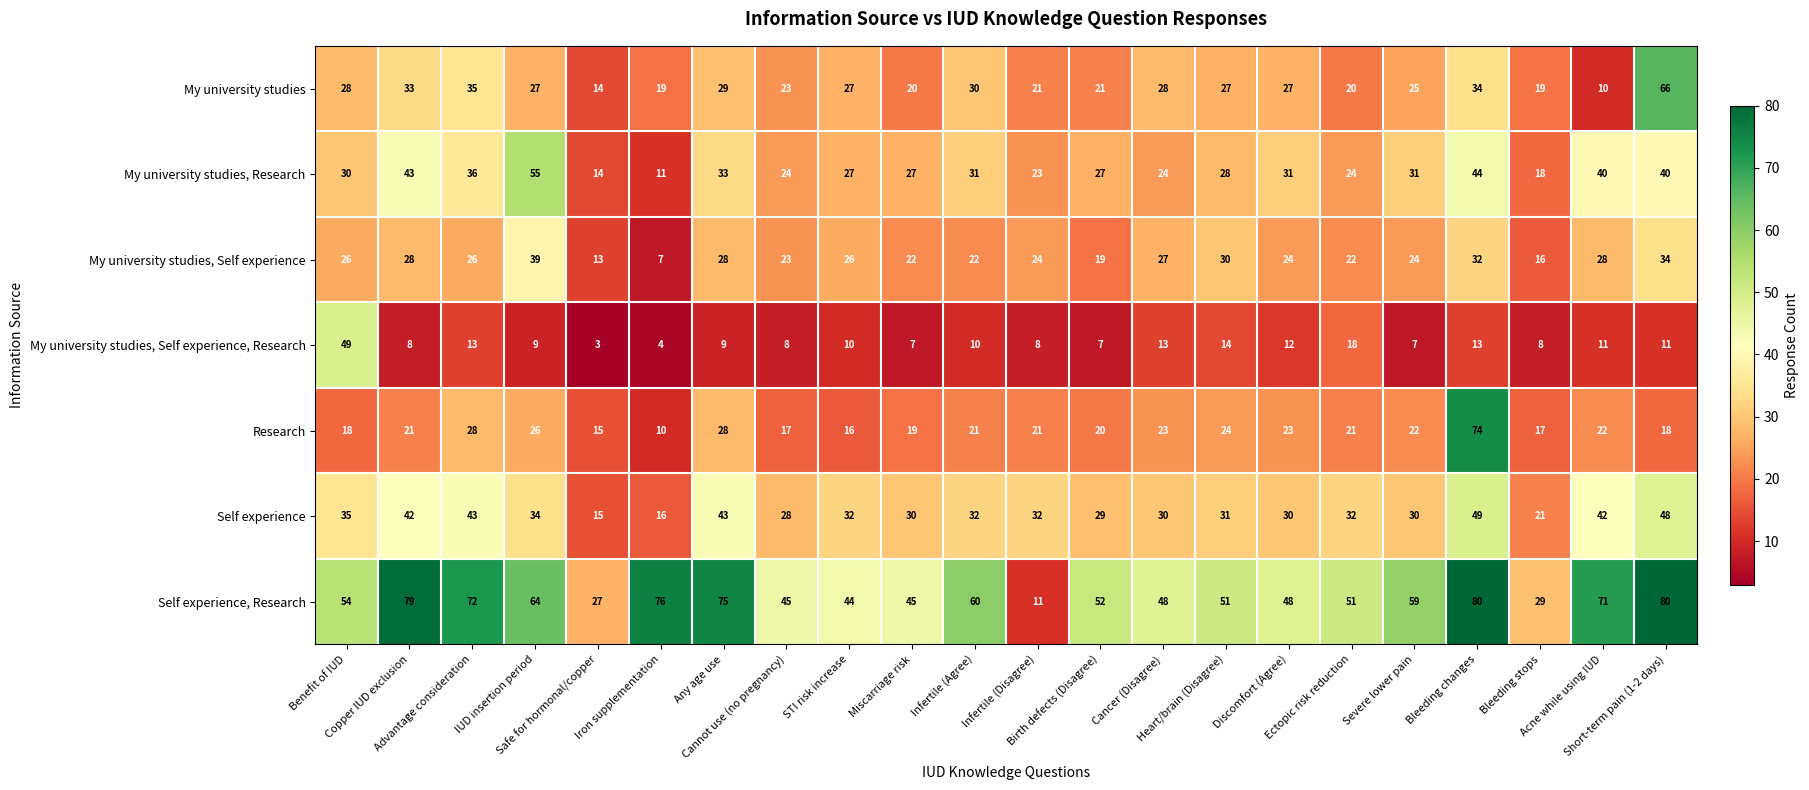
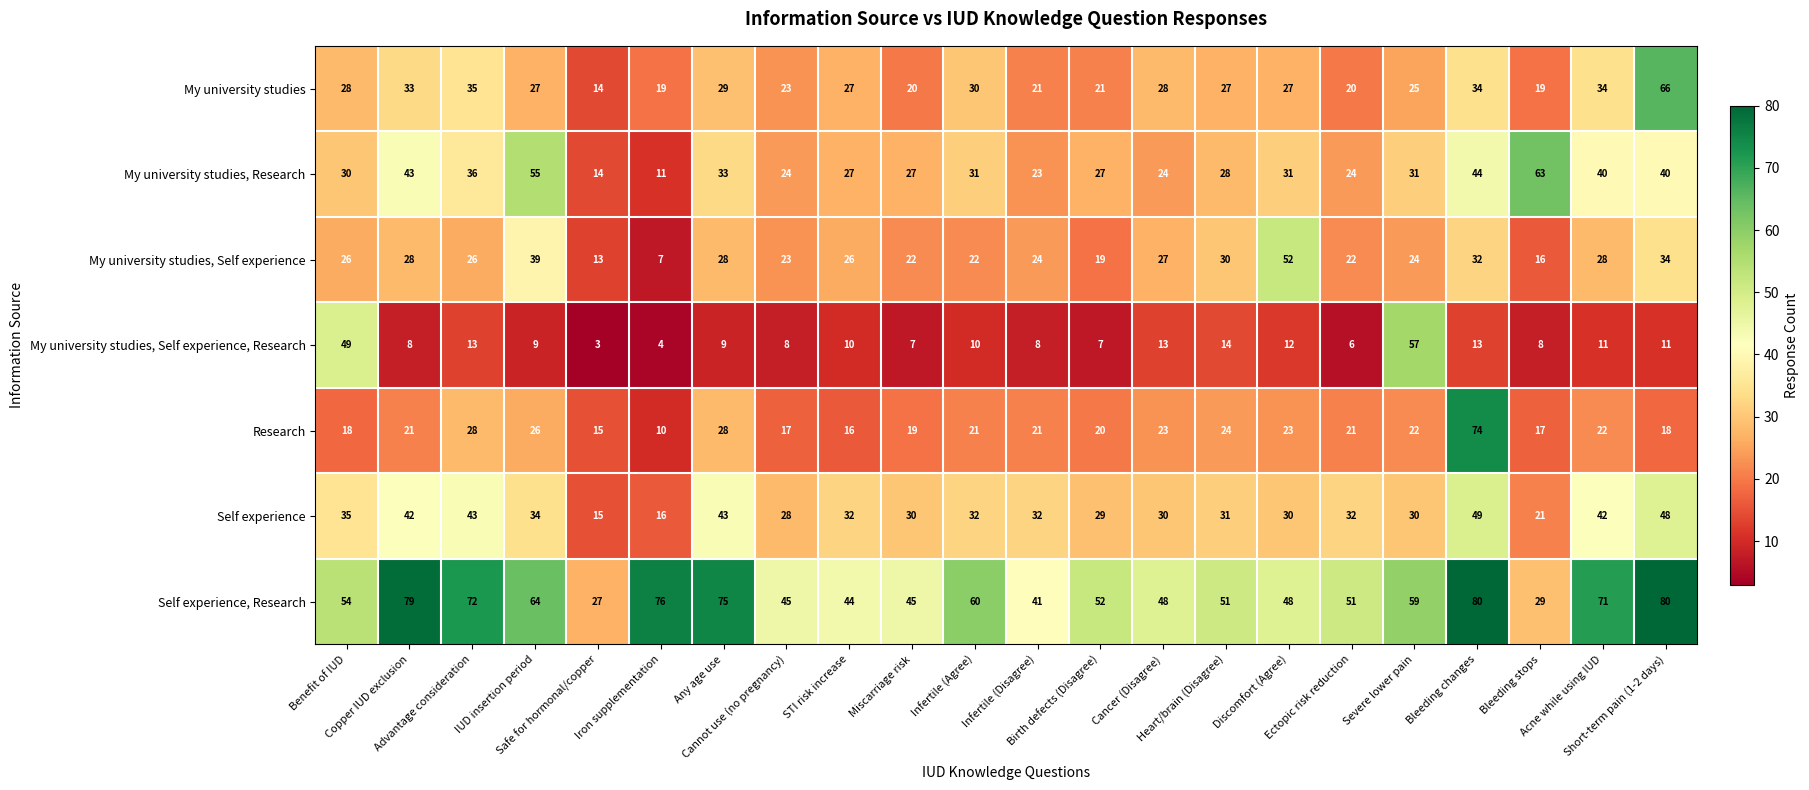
My university studies, Acne while using IUD: 10 -> 34
My university studies, Research, Bleeding stops: 18 -> 63
My university studies, Self experience, Discomfort (Agree): 24 -> 52
My university studies, Self experience, Research, Ectopic risk reduction: 18 -> 6
My university studies, Self experience, Research, Severe lower pain: 7 -> 57
Self experience, Research, Infertile (Disagree): 11 -> 41
